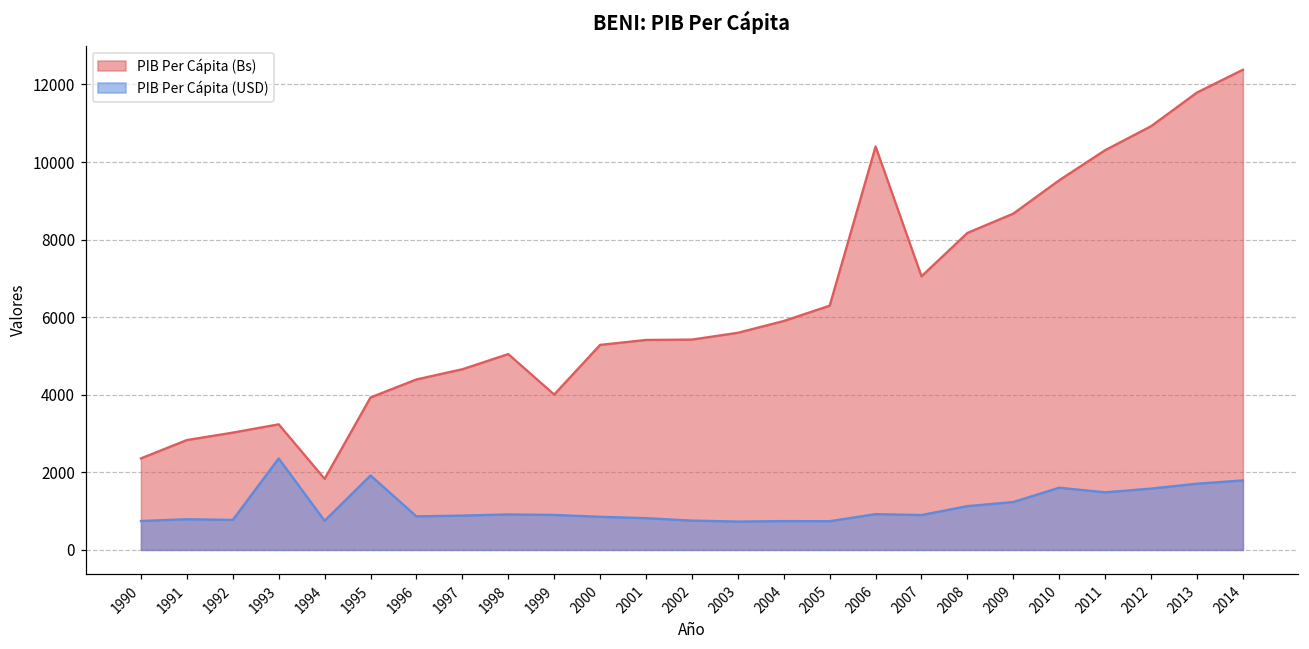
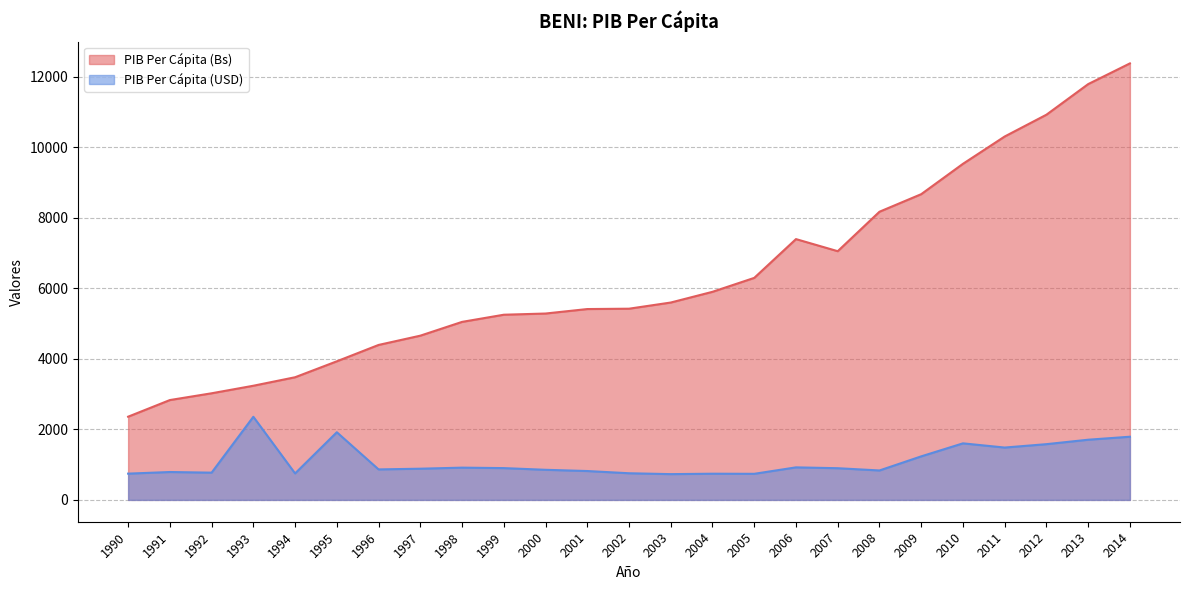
PIB Per Cápita (Bs), 1994: 1800 -> 3500
PIB Per Cápita (Bs), 1999: 4000 -> 5300
PIB Per Cápita (Bs), 2006: 10400 -> 7400
PIB Per Cápita (USD), 2008: 1100 -> 800
